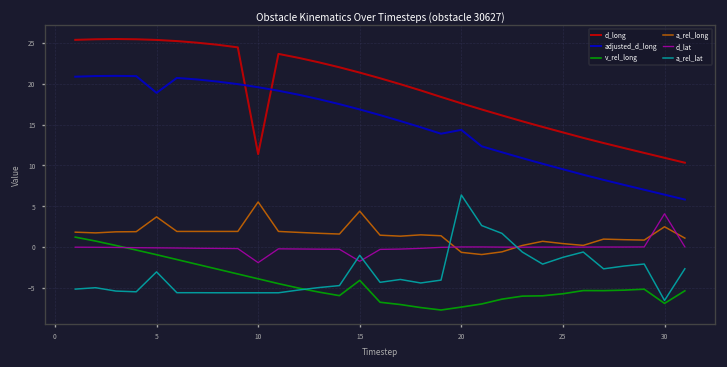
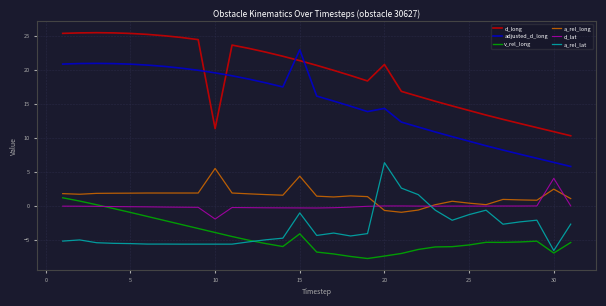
adjusted_d_long, 5: 19 -> 21
a_rel_long, 5: 4 -> 2
a_rel_lat, 5: -3 -> -6
adjusted_d_long, 15: 17 -> 23
d_lat, 15: -2 -> 0
d_long, 20: 18 -> 21
